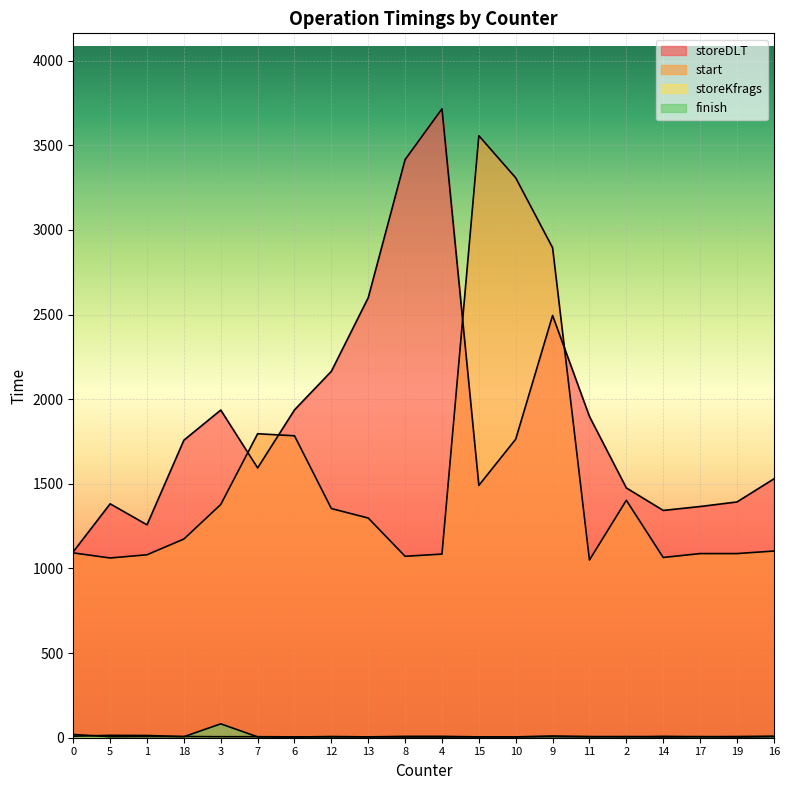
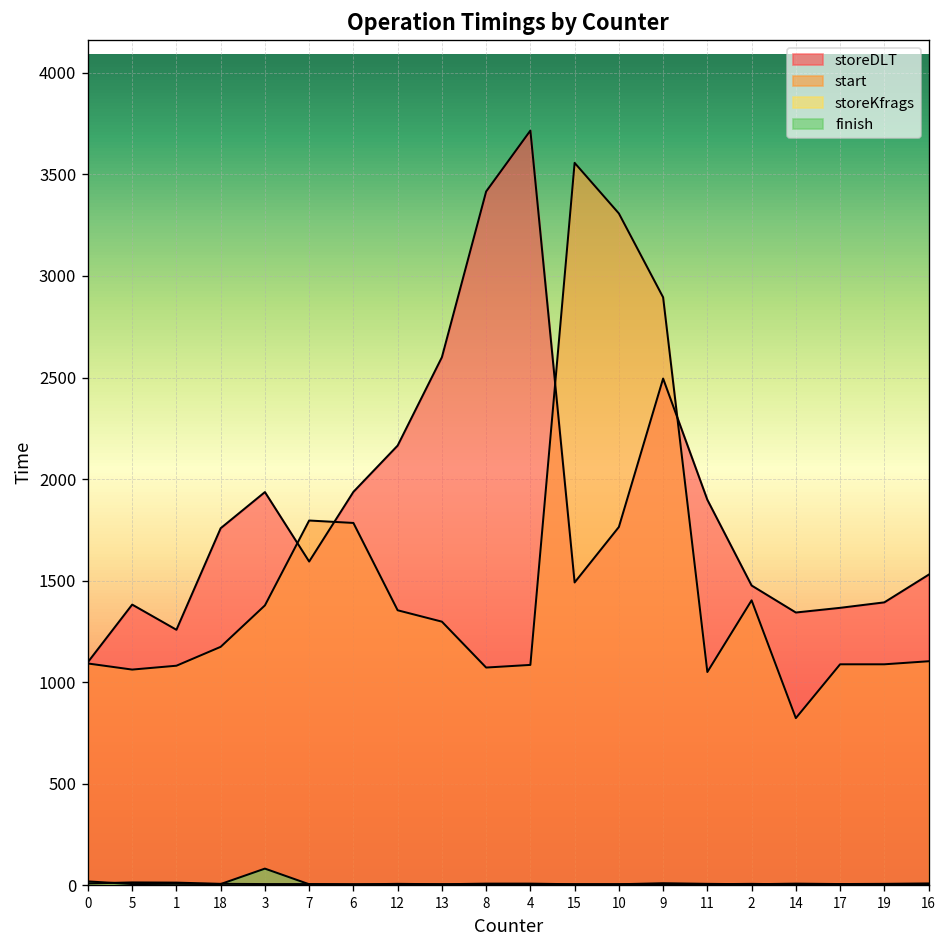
start, 14: 1070 -> 820
